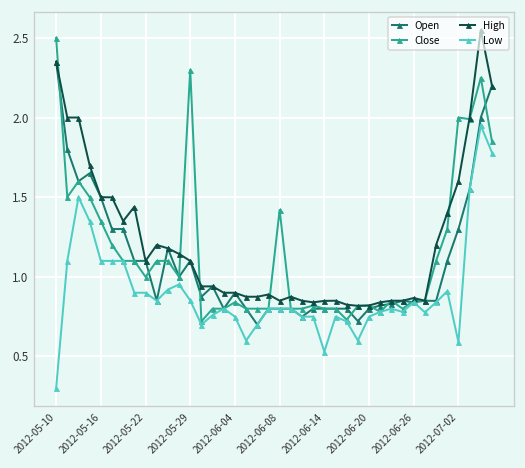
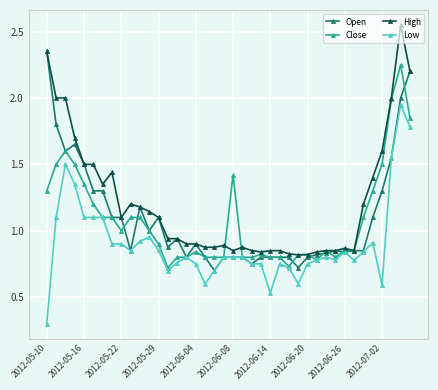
Close, 2012-05-10: 2.5 -> 1.3
Close, 2012-05-29: 2.3 -> 0.9
Close, 2012-07-02: 2.0 -> 1.5
